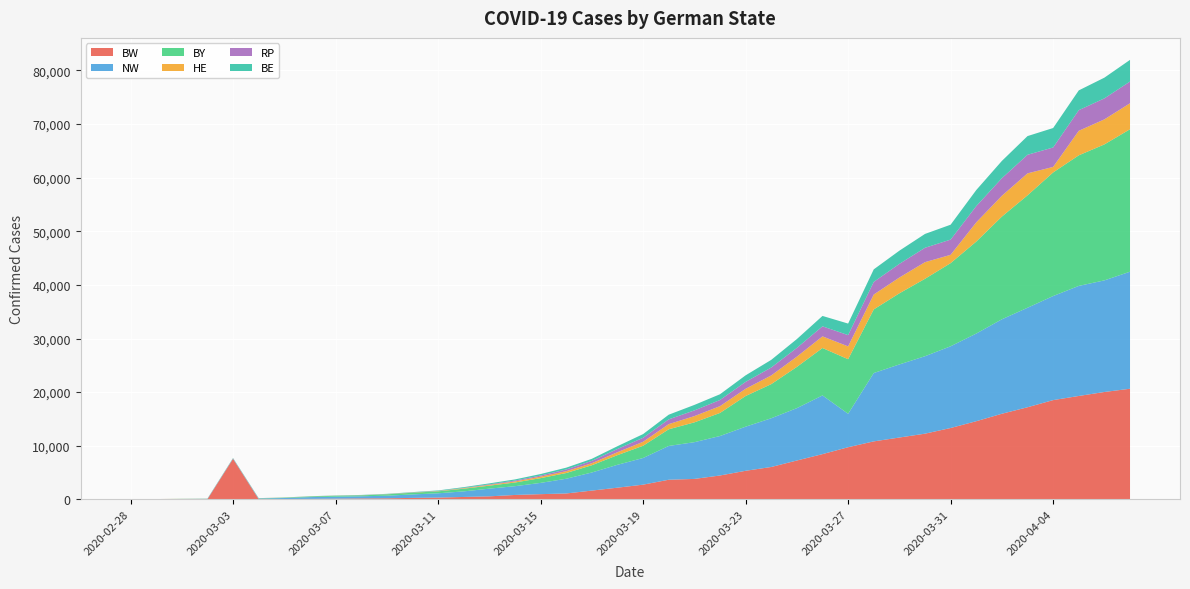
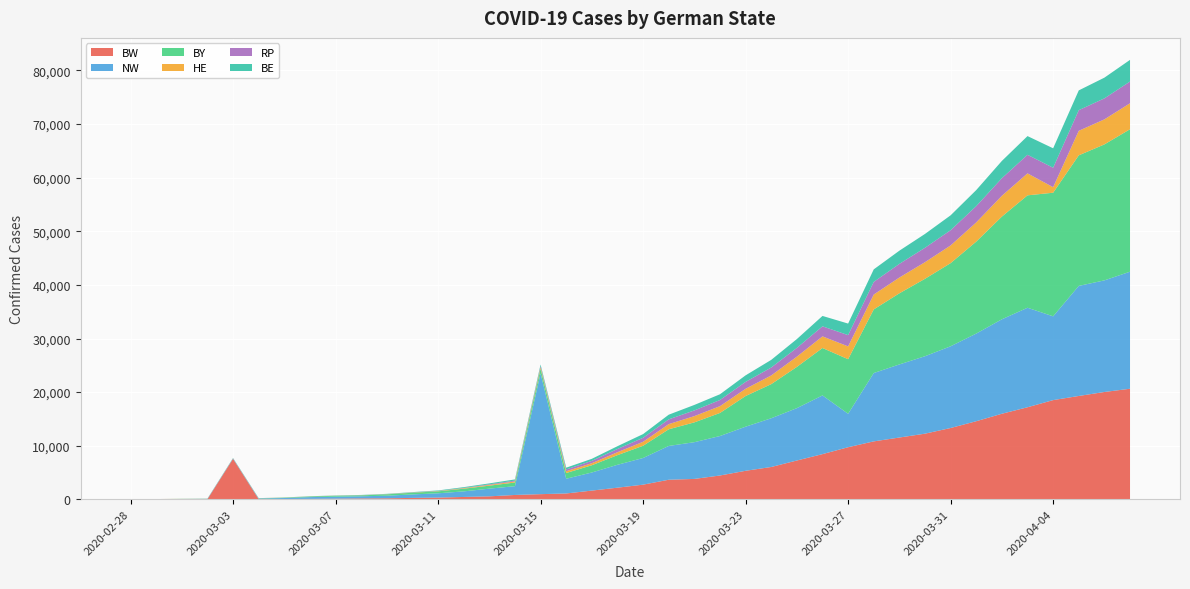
NW, 2020-03-15: 2,000 -> 23,000
HE, 2020-03-31: 2,000 -> 3,000
NW, 2020-04-04: 19,000 -> 16,000
